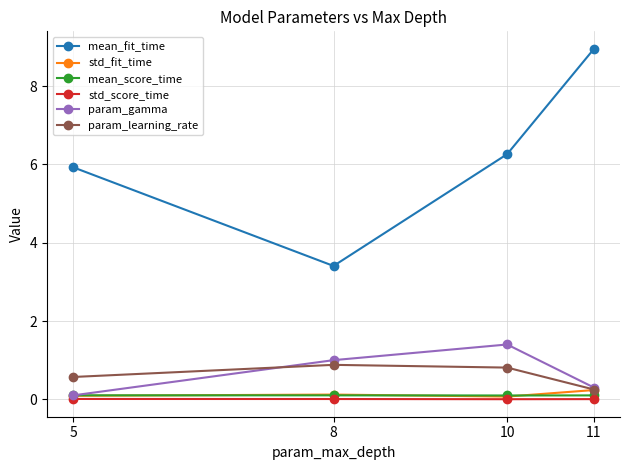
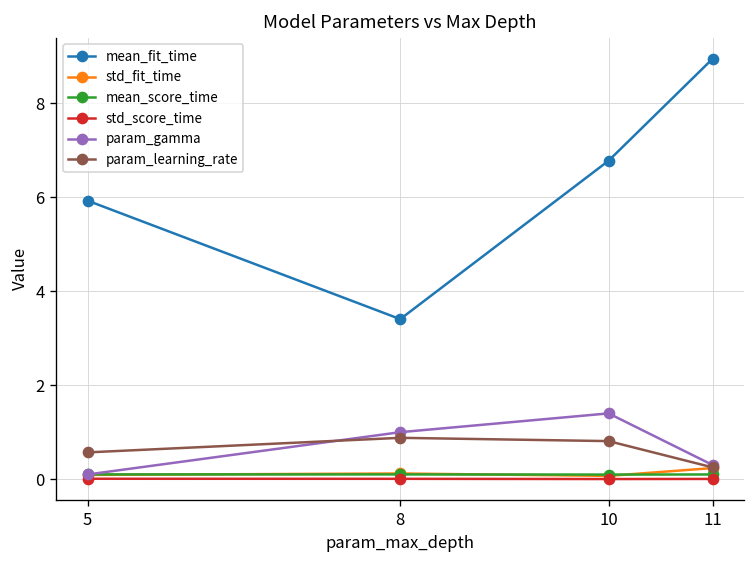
mean_fit_time, 10: 6.3 -> 6.8
